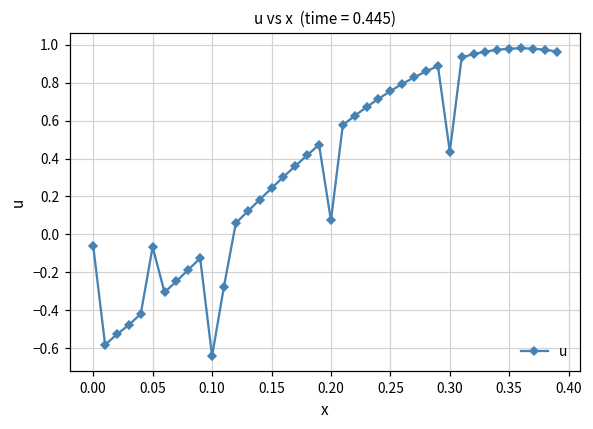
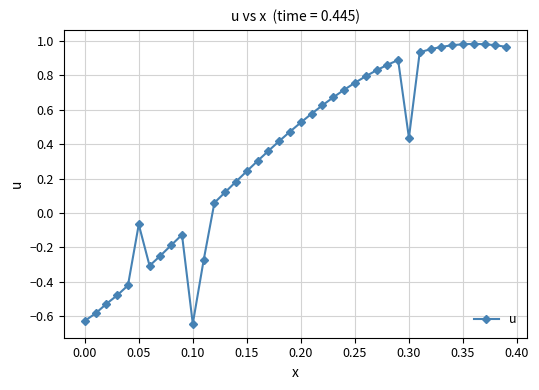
0.00: -0.06 -> -0.63
0.20: 0.07 -> 0.53
